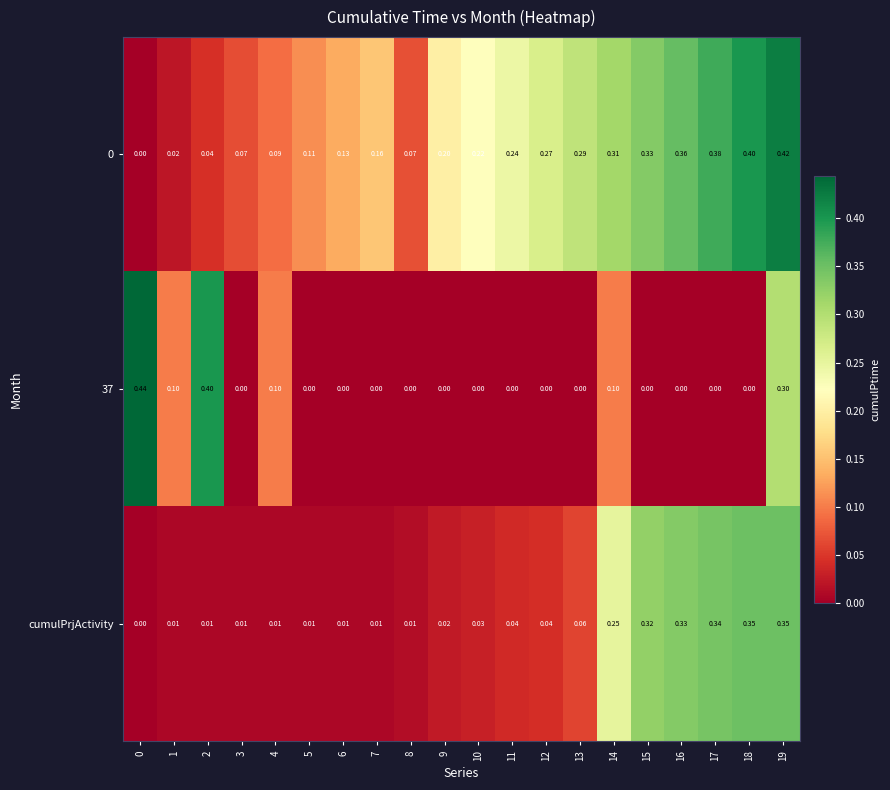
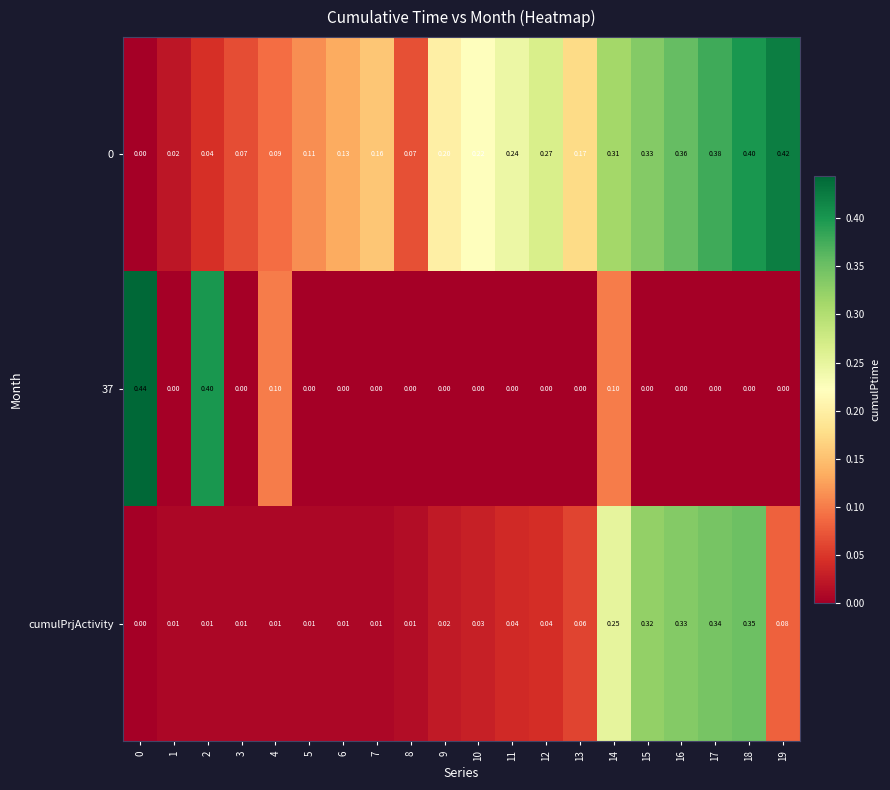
0, 13: 0.29 -> 0.17
37, 1: 0.10 -> 0.00
37, 19: 0.30 -> 0.00
cumulPrjActivity, 19: 0.35 -> 0.08
